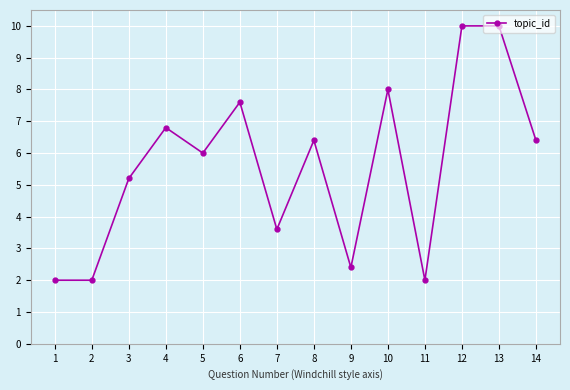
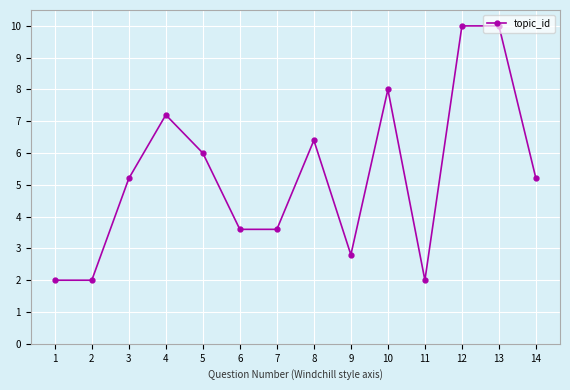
4: 6.8 -> 7.2
6: 7.6 -> 3.6
9: 2.4 -> 2.8
14: 6.4 -> 5.2
